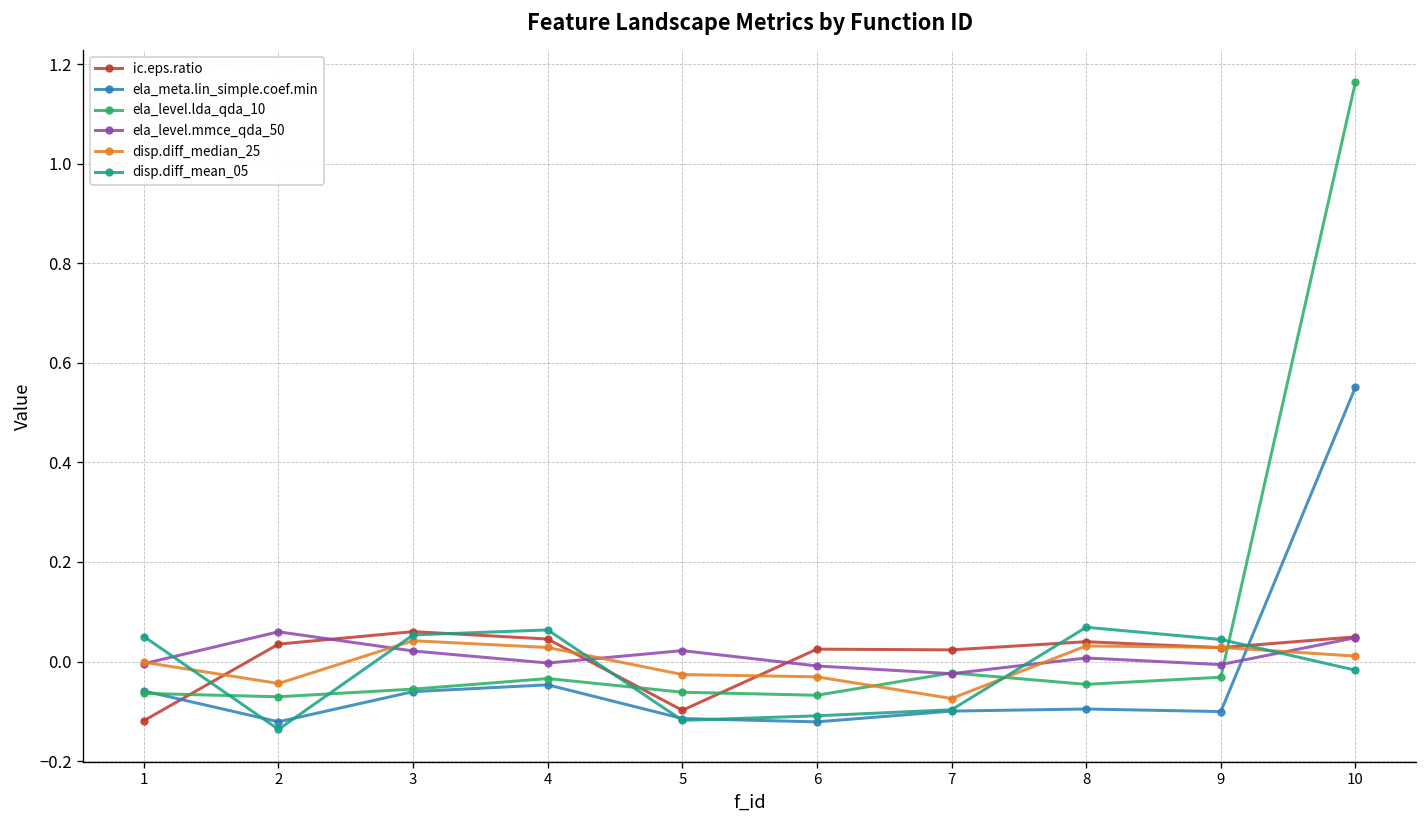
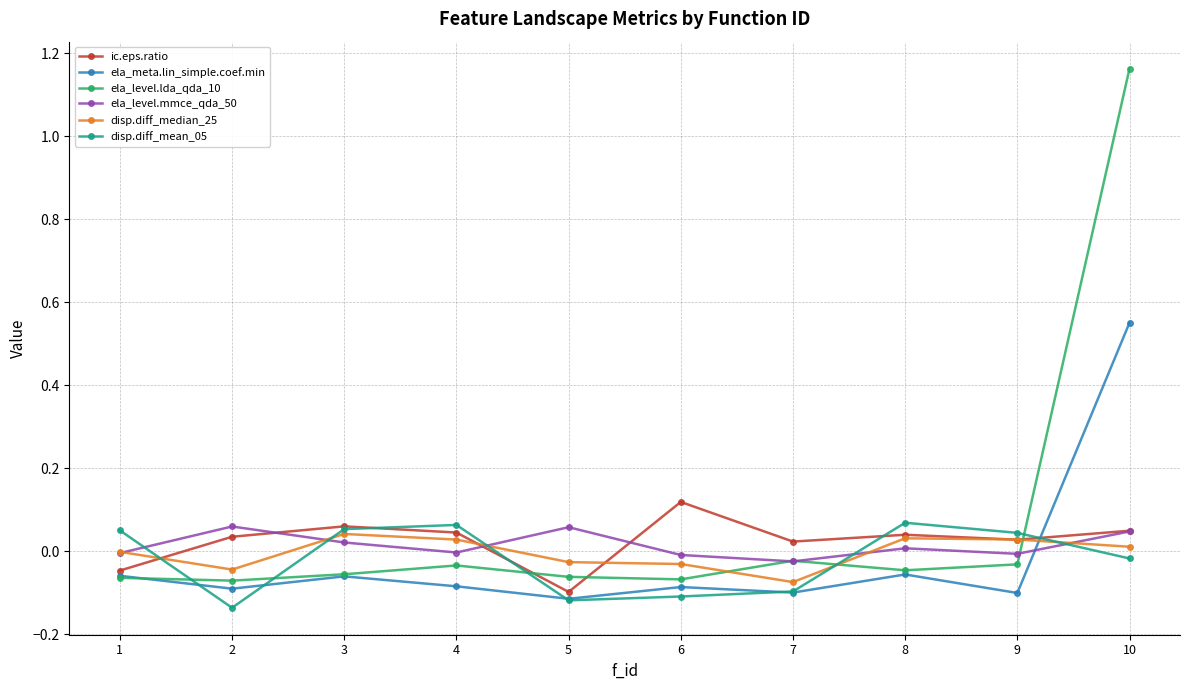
ic.eps.ratio, 1: -0.12 -> -0.05
ela_meta.lin_simple.coef.min, 2: -0.12 -> -0.09
ela_meta.lin_simple.coef.min, 4: -0.05 -> -0.08
ela_level.mmce_qda_50, 5: 0.02 -> 0.06
ic.eps.ratio, 6: 0.02 -> 0.12
ela_meta.lin_simple.coef.min, 6: -0.12 -> -0.09
ela_meta.lin_simple.coef.min, 8: -0.10 -> -0.06
